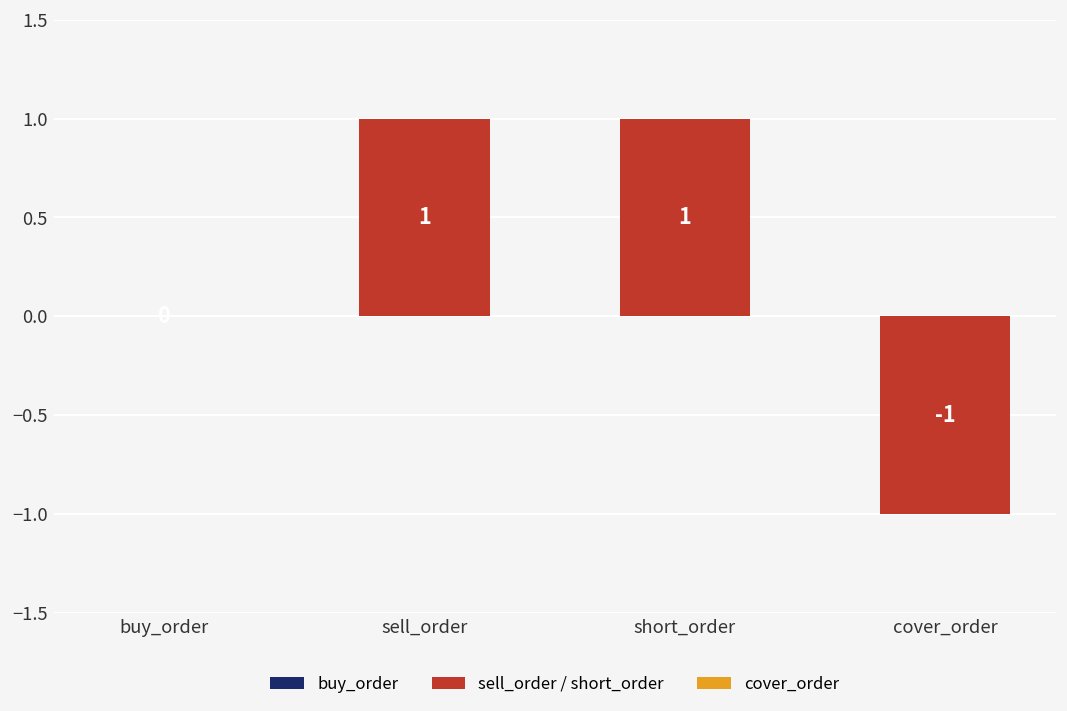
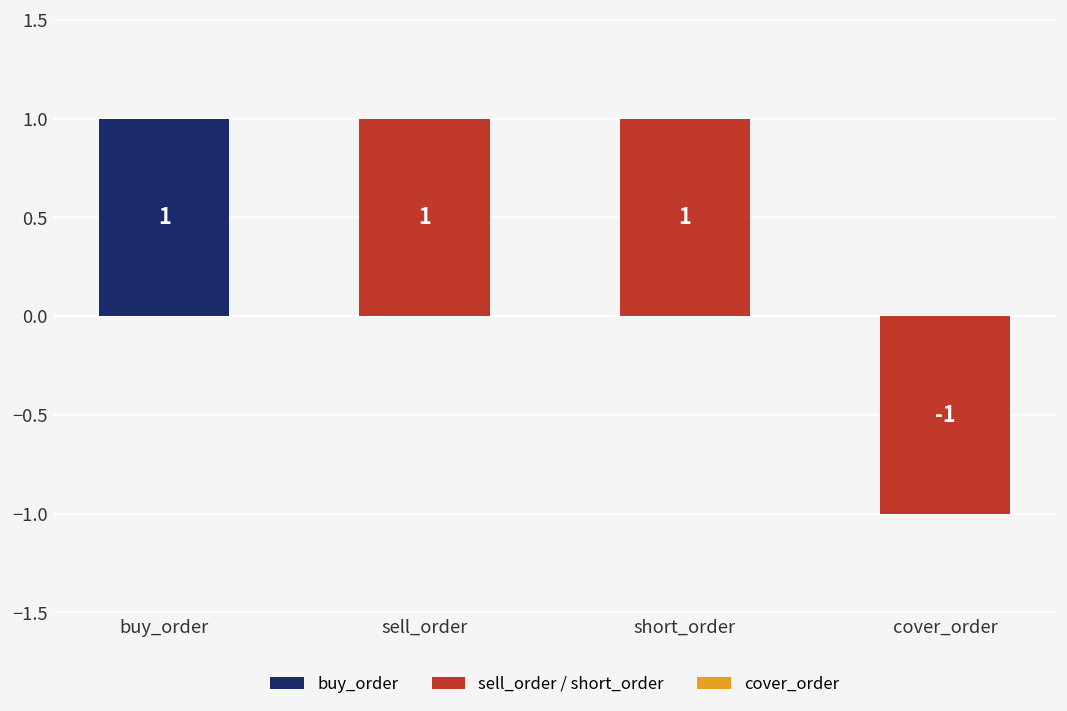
buy_order: 0 -> 1
